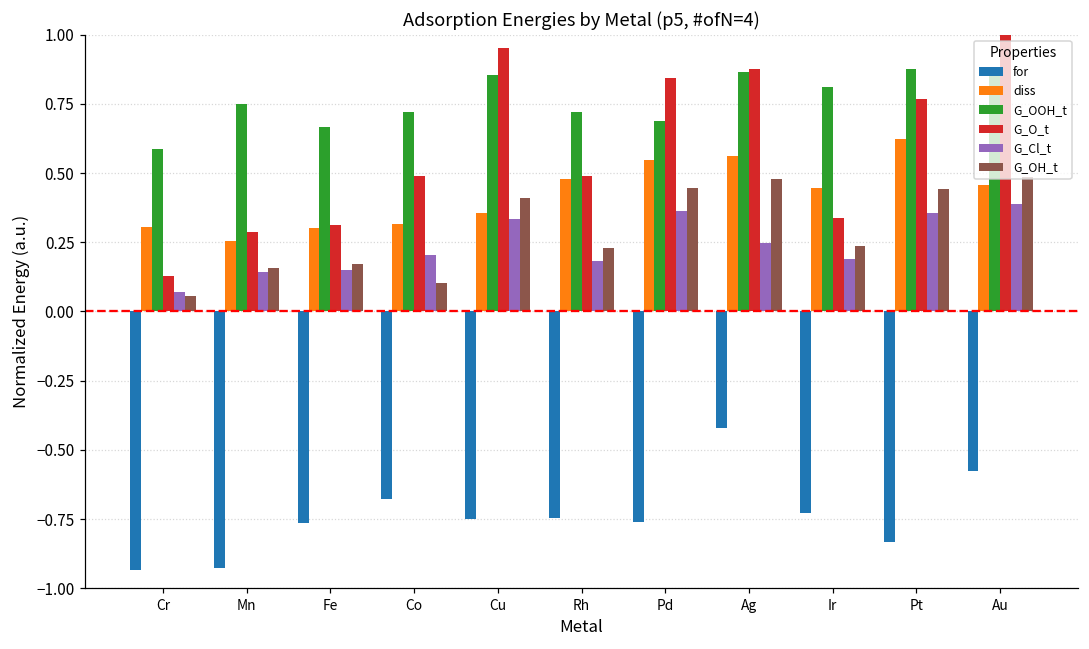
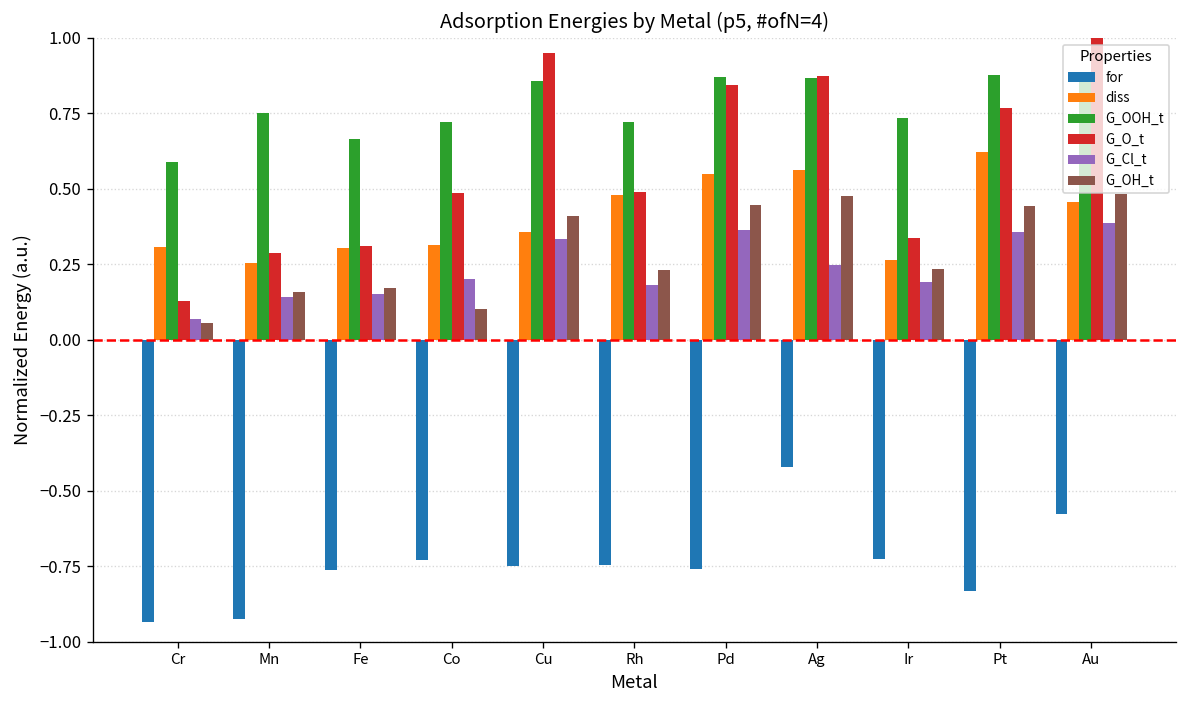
for, Co: -0.68 -> -0.73
G_OOH_t, Pd: 0.69 -> 0.87
diss, Ir: 0.45 -> 0.27
G_OOH_t, Ir: 0.81 -> 0.74
